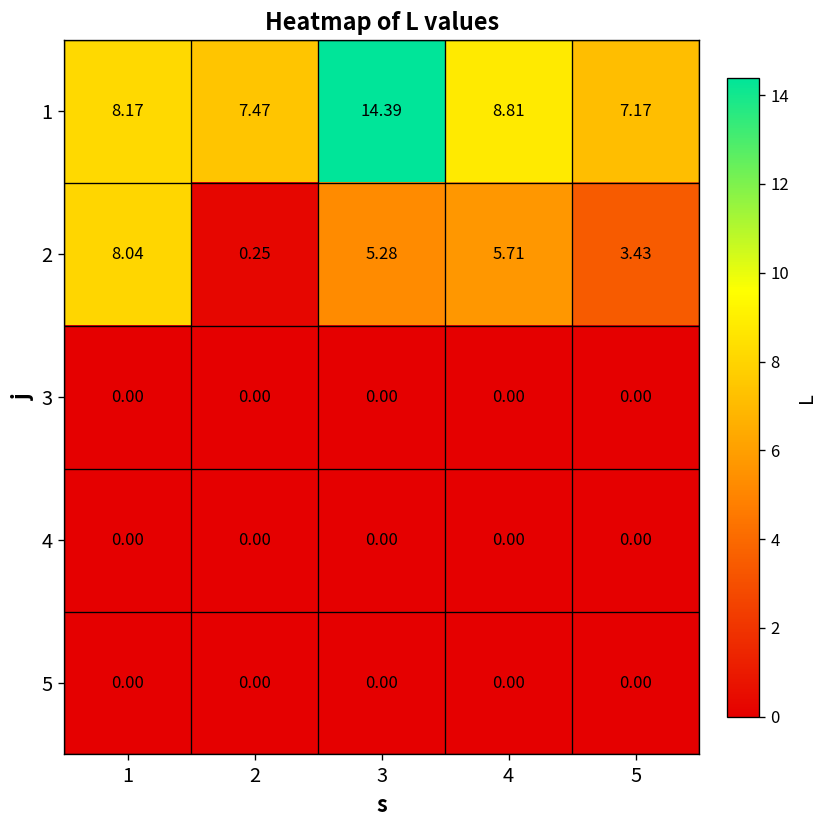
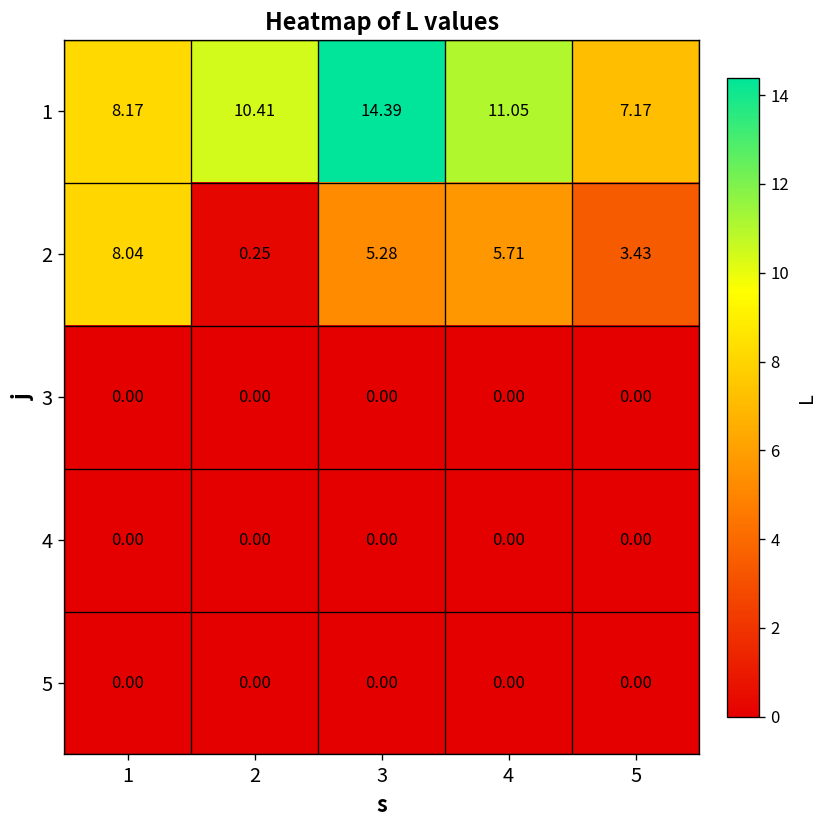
1, 2: 7.47 -> 10.41
1, 4: 8.81 -> 11.05
